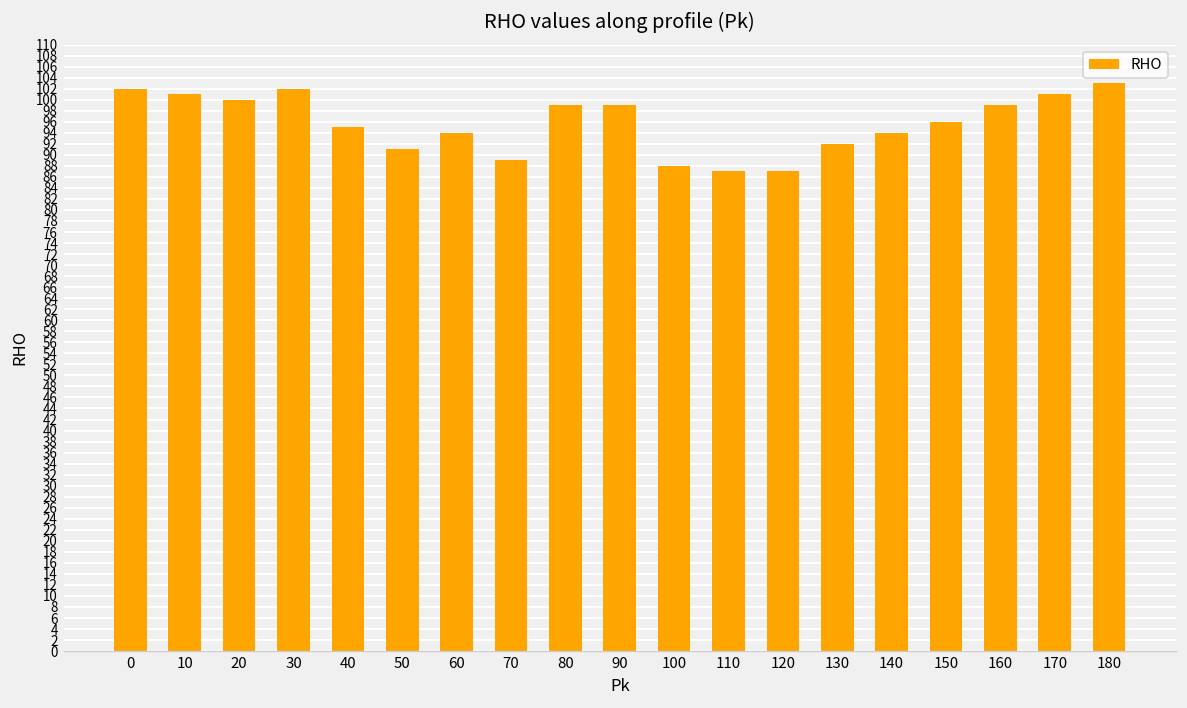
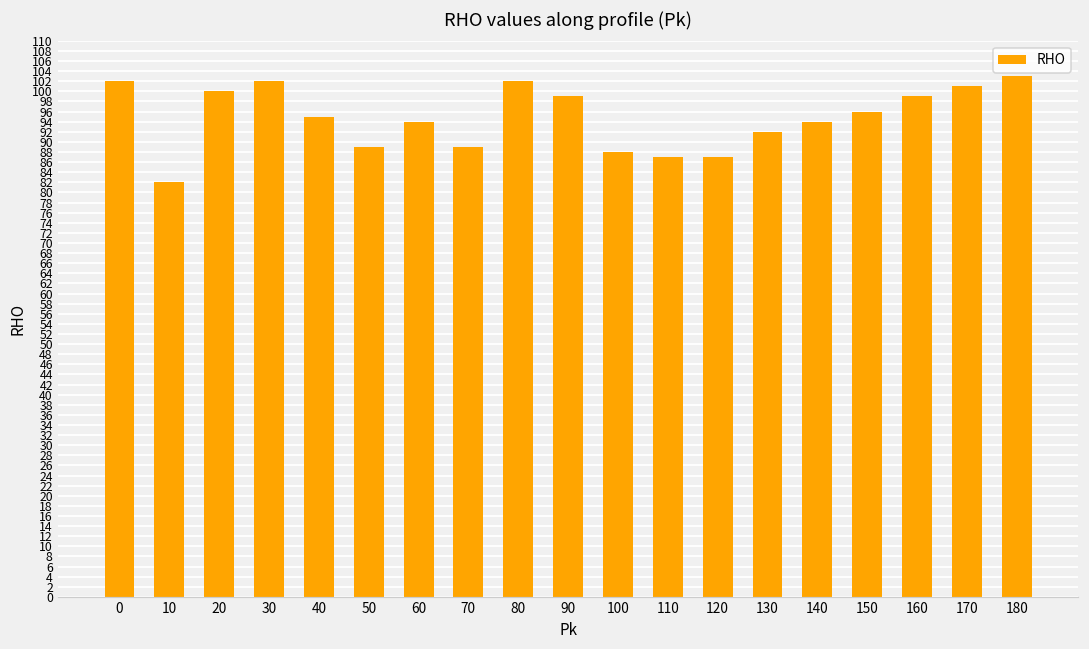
10: 101 -> 82
50: 91 -> 89
80: 99 -> 102
